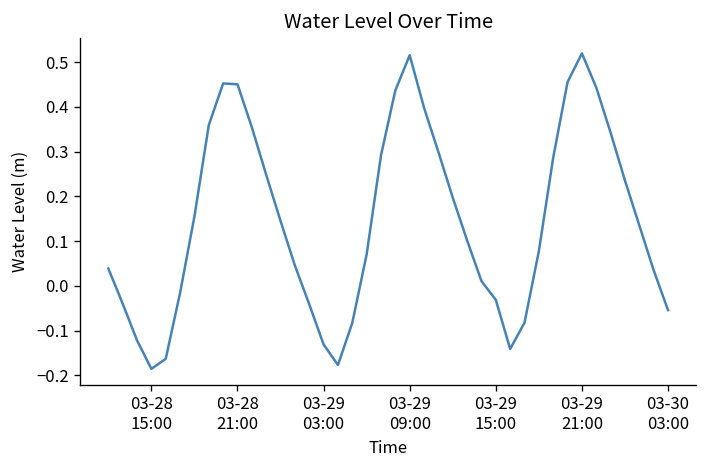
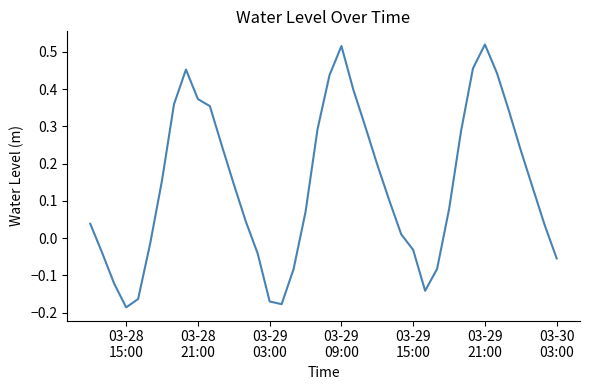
03-28 21:00: 0.45 -> 0.37
03-29 03:00: -0.13 -> -0.17
